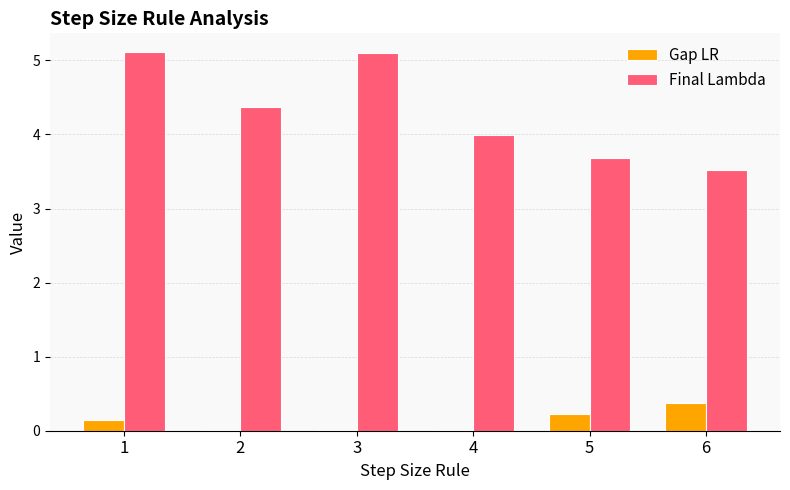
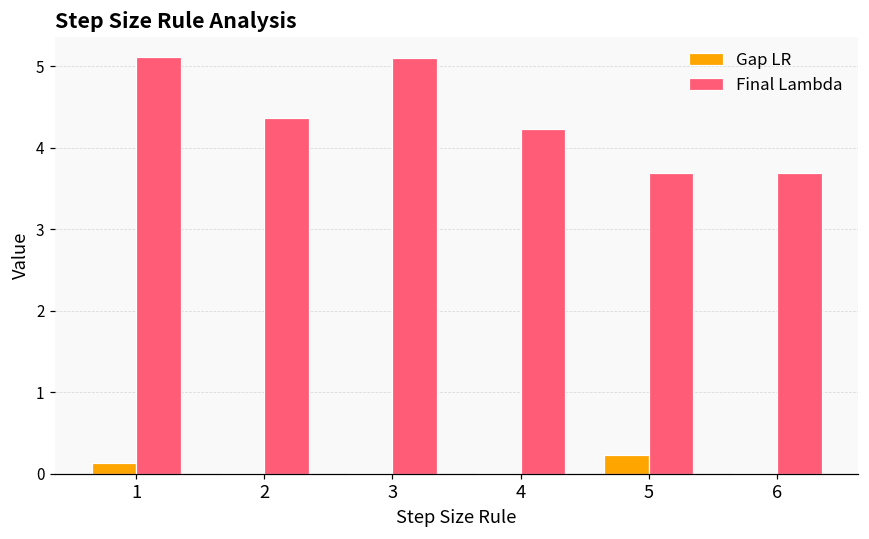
Final Lambda, 4: 4.0 -> 4.2
Gap LR, 6: 0.4 -> 0.0
Final Lambda, 6: 3.5 -> 3.7
